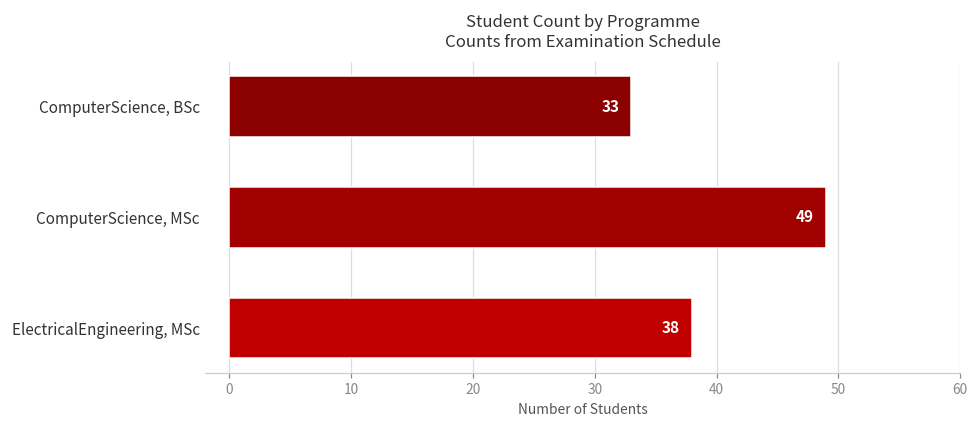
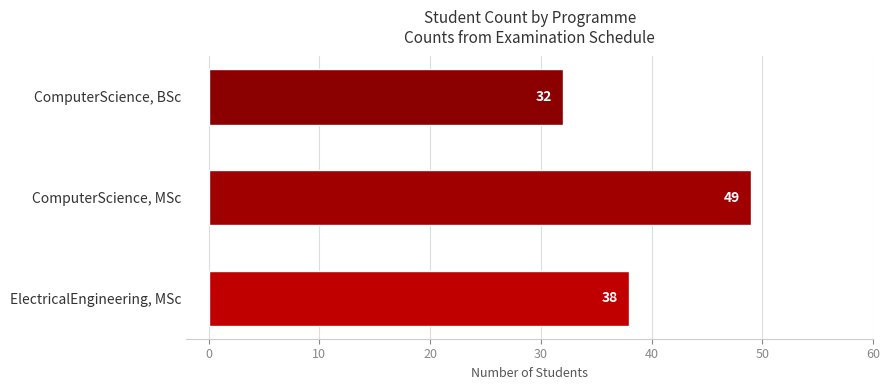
ComputerScience, BSc: 33 -> 32
